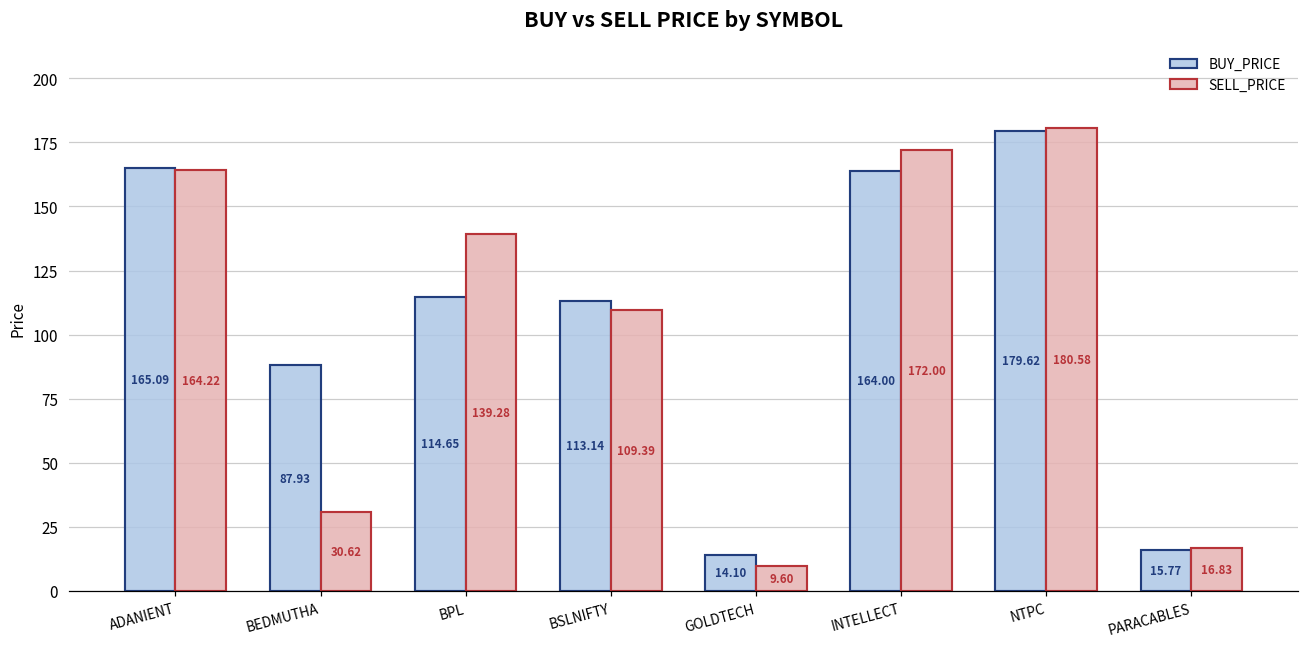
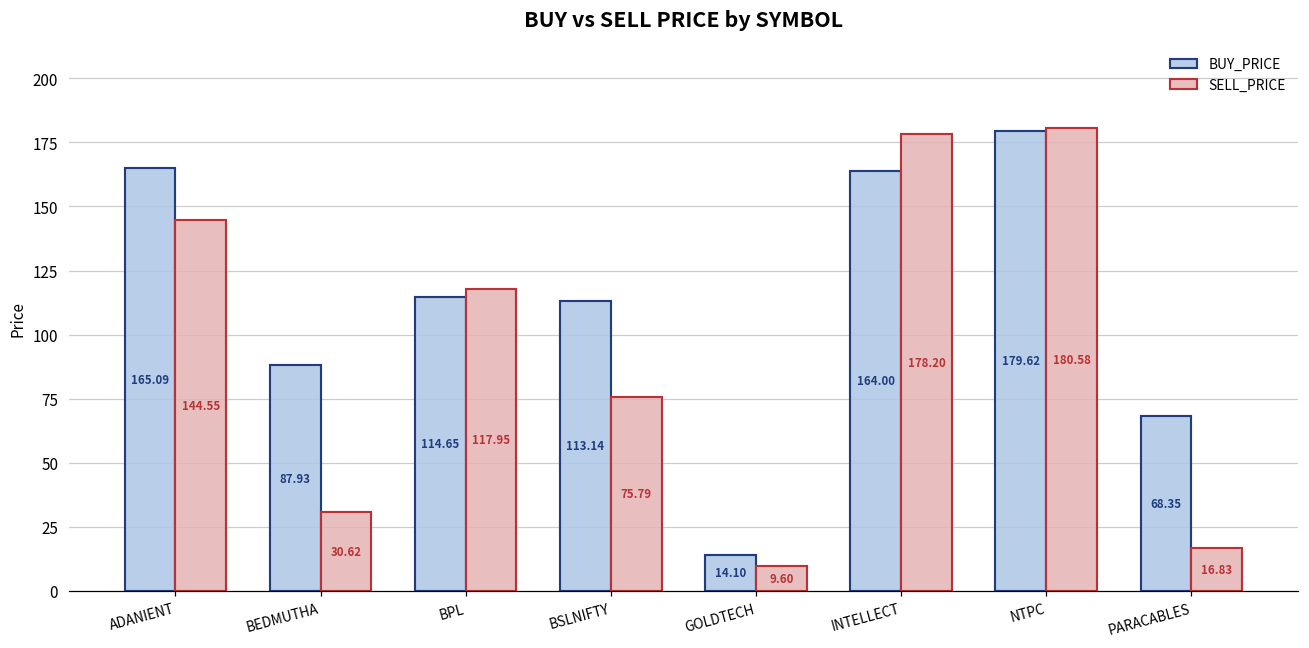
SELL_PRICE, ADANIENT: 164.22 -> 144.55
SELL_PRICE, BPL: 139.28 -> 117.95
SELL_PRICE, BSLNIFTY: 109.39 -> 75.79
SELL_PRICE, INTELLECT: 172.00 -> 178.20
BUY_PRICE, PARACABLES: 15.77 -> 68.35
